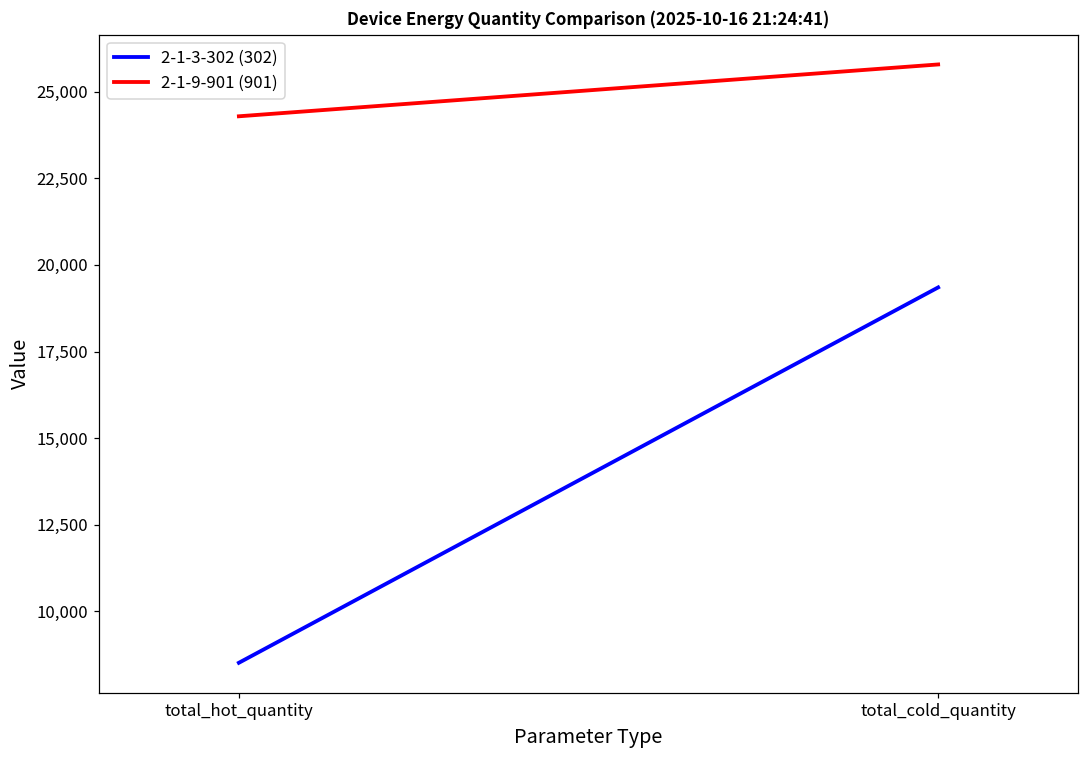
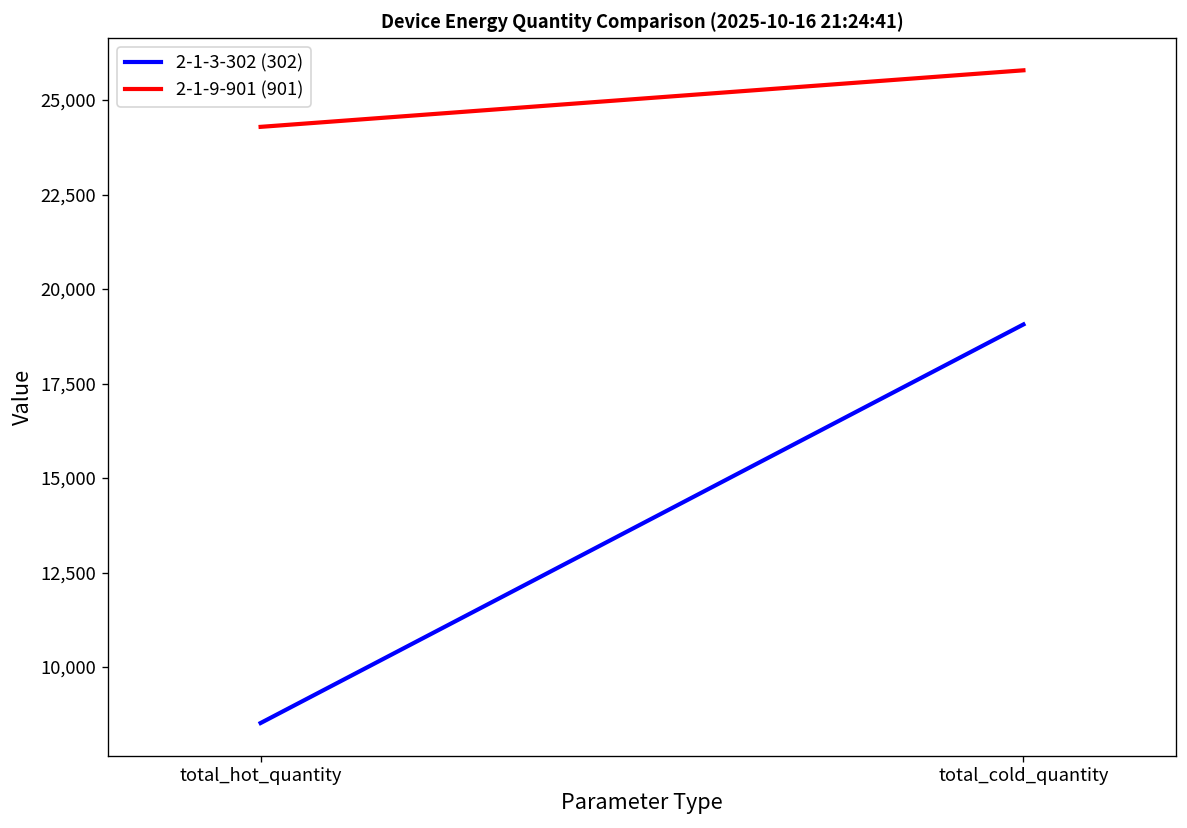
2-1-3-302 (302), total_cold_quantity: 19,400 -> 19,100
